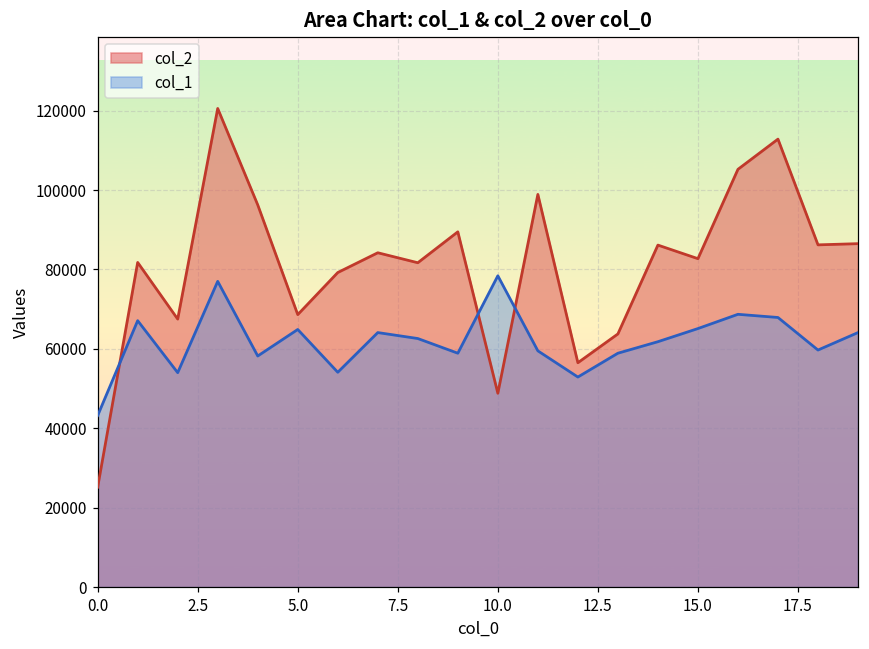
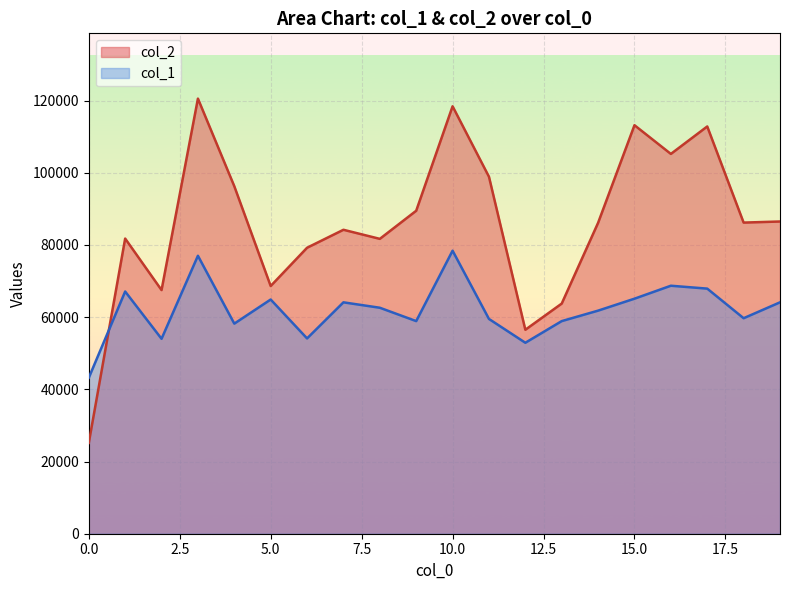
col_2, 10.0: 49000 -> 118000
col_2, 15.0: 83000 -> 113000
